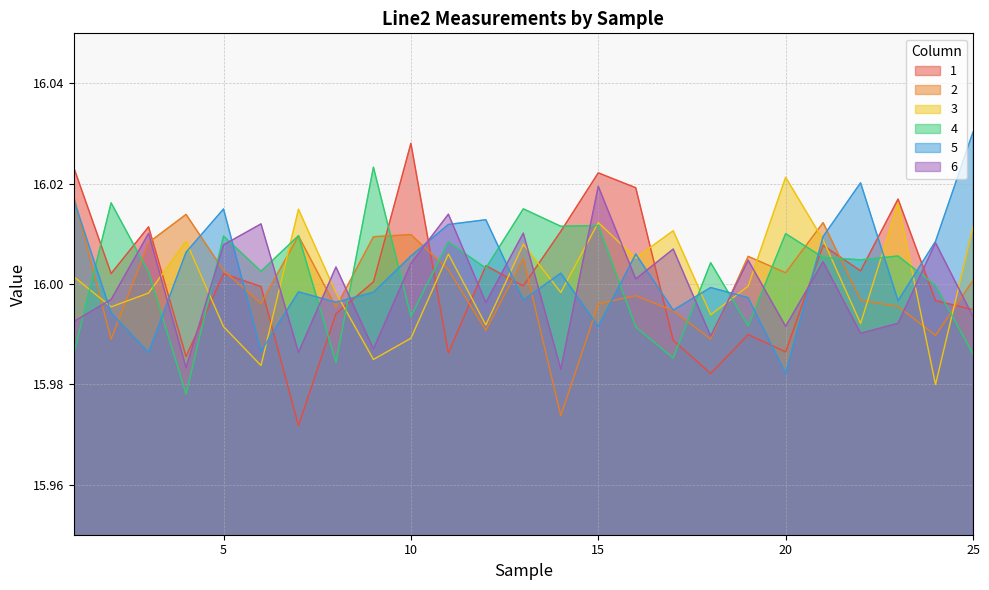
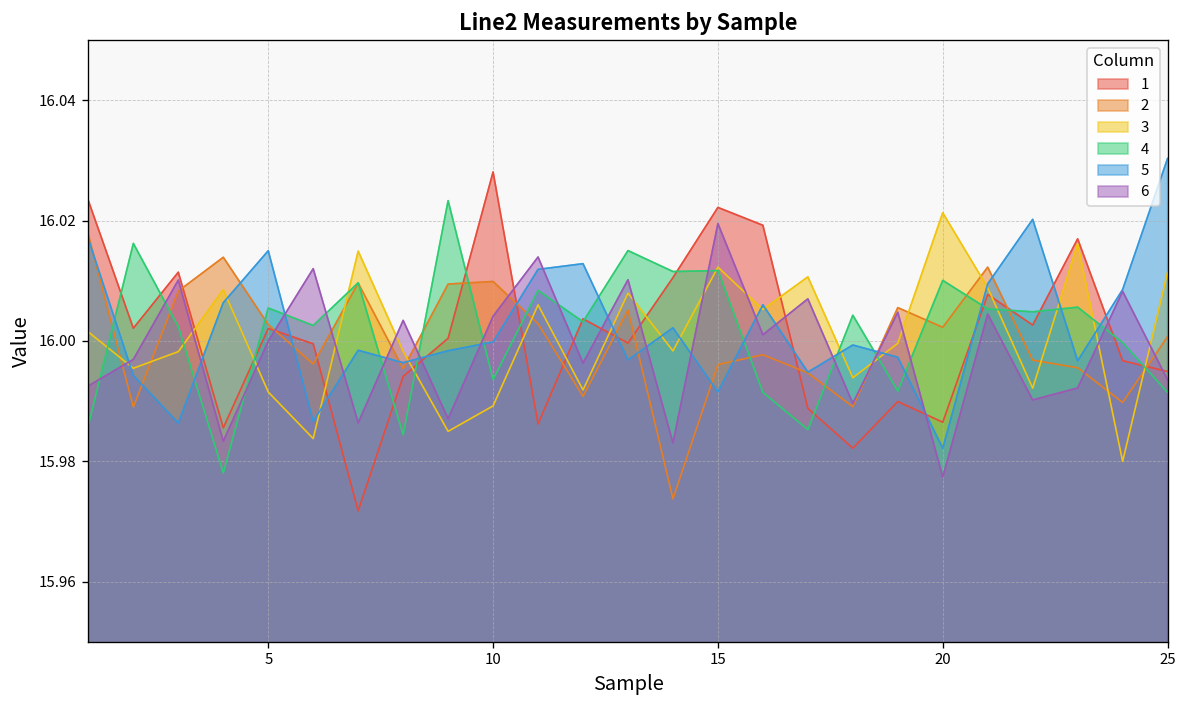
4, 5: 16.010 -> 16.005
6, 5: 16.008 -> 16.000
5, 10: 16.006 -> 16.000
6, 20: 15.992 -> 15.977
4, 25: 15.986 -> 15.991
